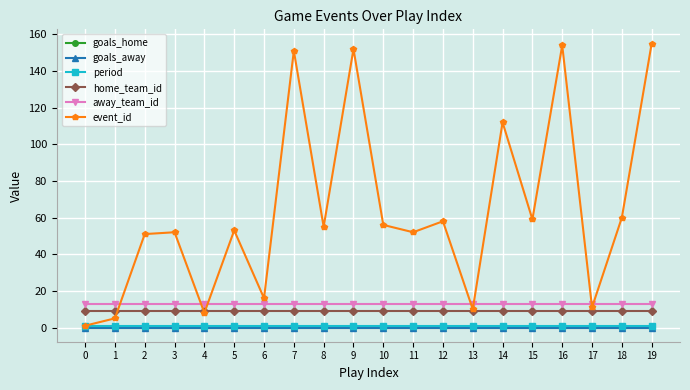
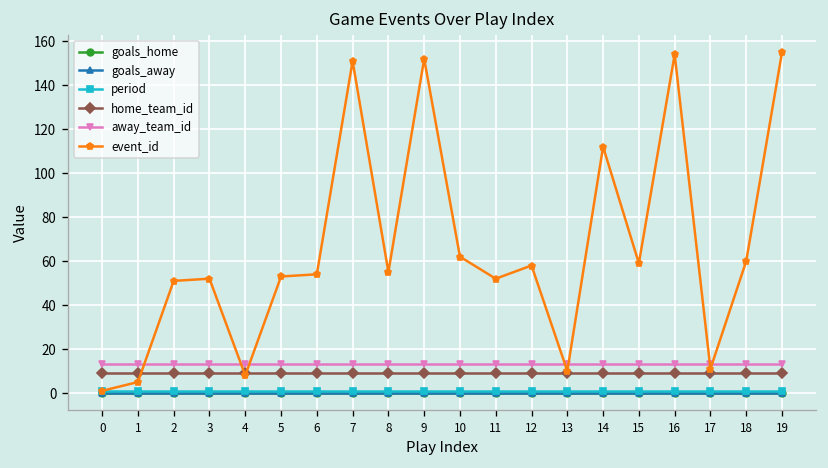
event_id, 6: 16 -> 54
event_id, 10: 56 -> 62
